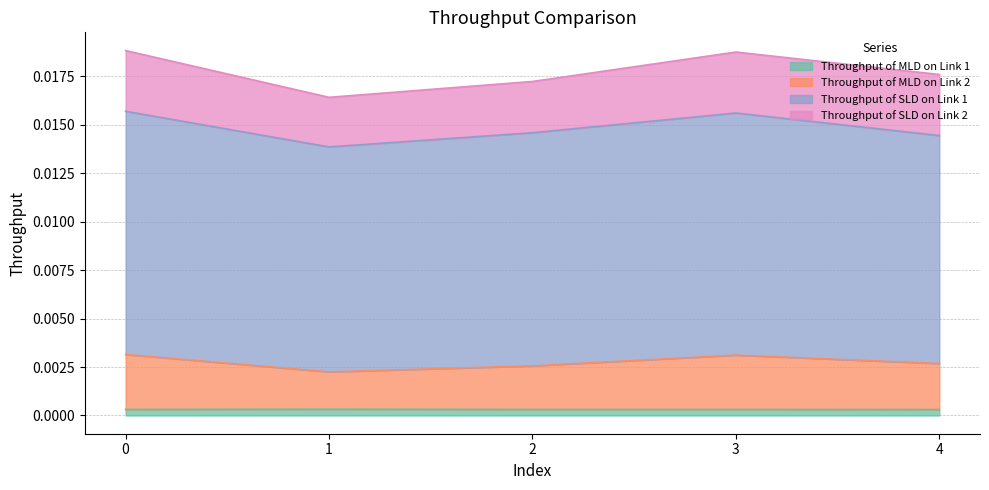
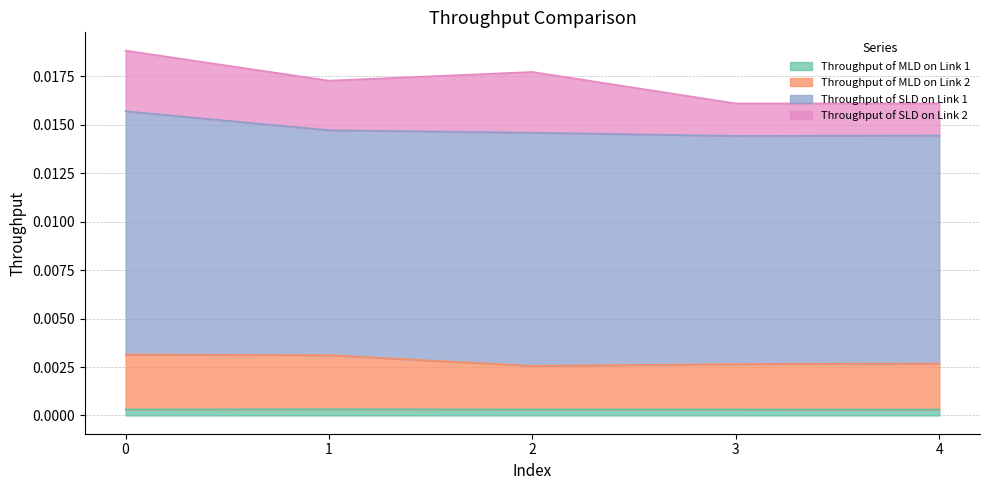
Throughput of MLD on Link 2, 1: 0.0019 -> 0.0028
Throughput of SLD on Link 2, 2: 0.0026 -> 0.0031
Throughput of MLD on Link 2, 3: 0.0028 -> 0.0023
Throughput of SLD on Link 1, 3: 0.0125 -> 0.0118
Throughput of SLD on Link 2, 3: 0.0031 -> 0.0017
Throughput of SLD on Link 2, 4: 0.0031 -> 0.0017
